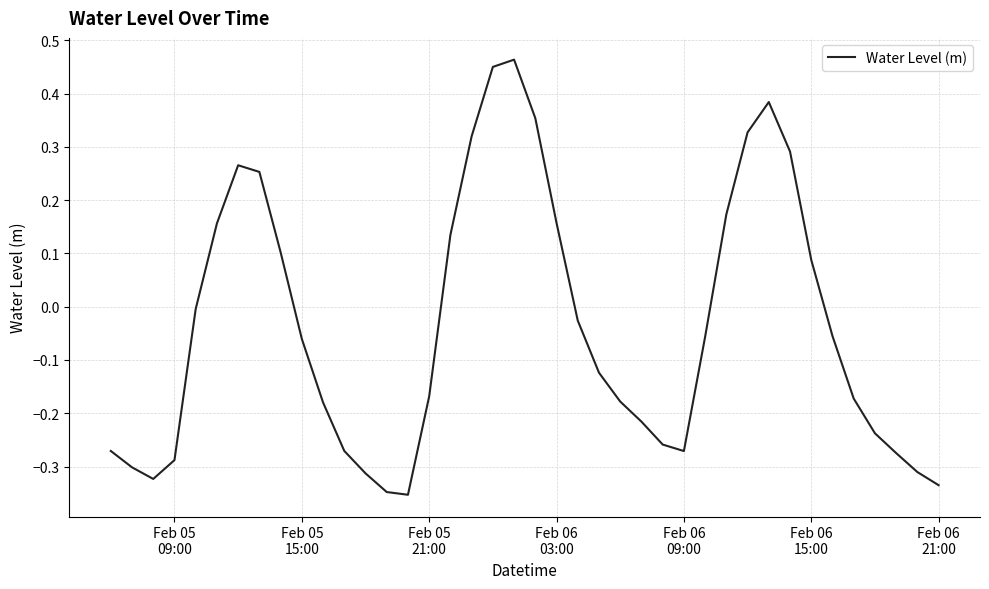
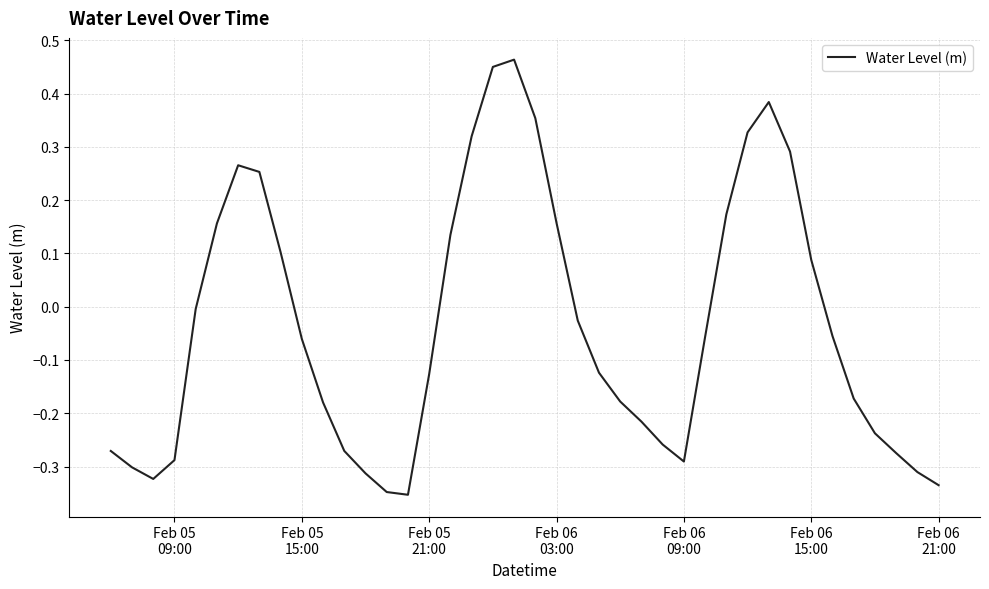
Feb 05 21:00: -0.17 -> -0.13
Feb 06 09:00: -0.27 -> -0.29
